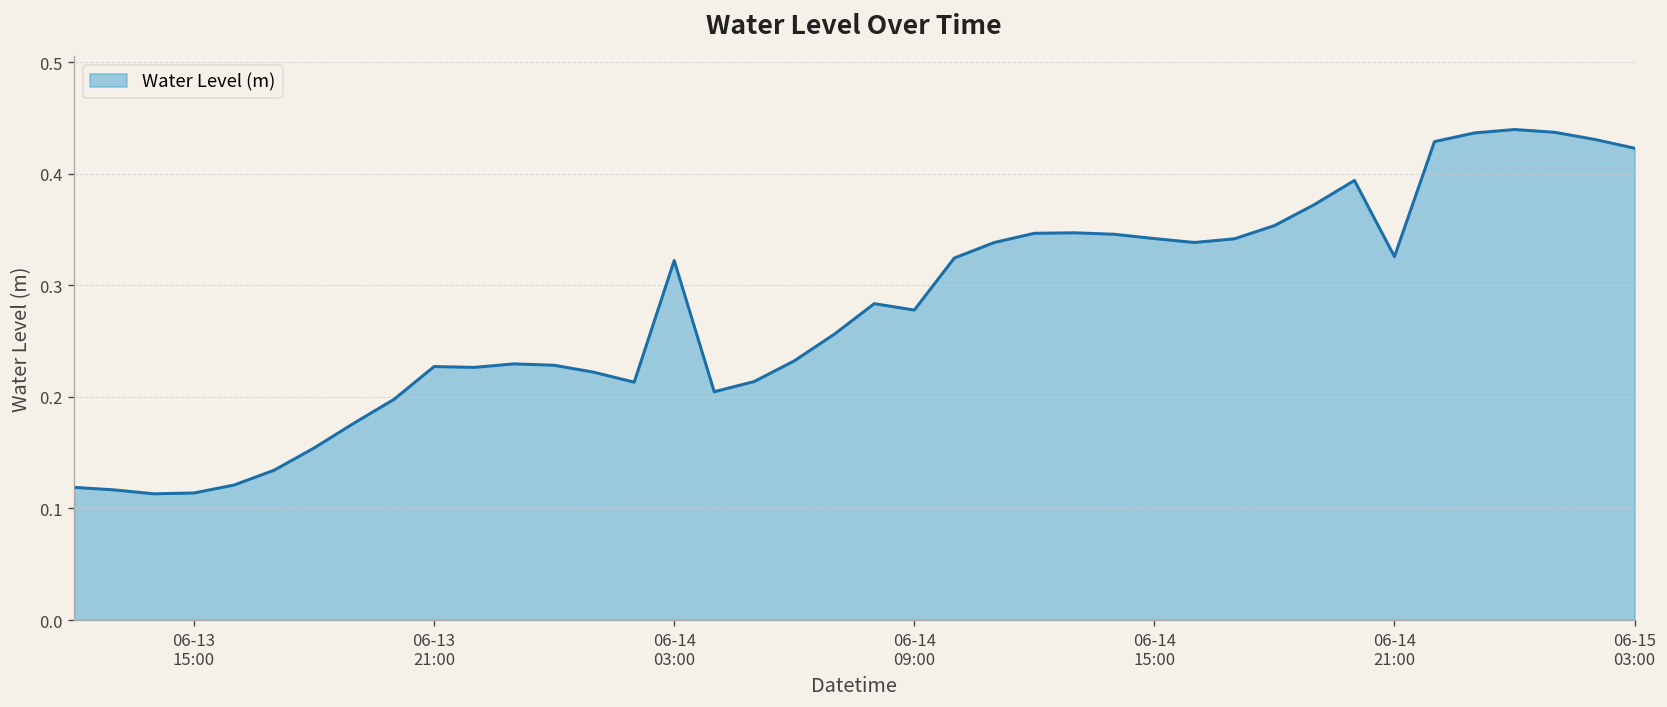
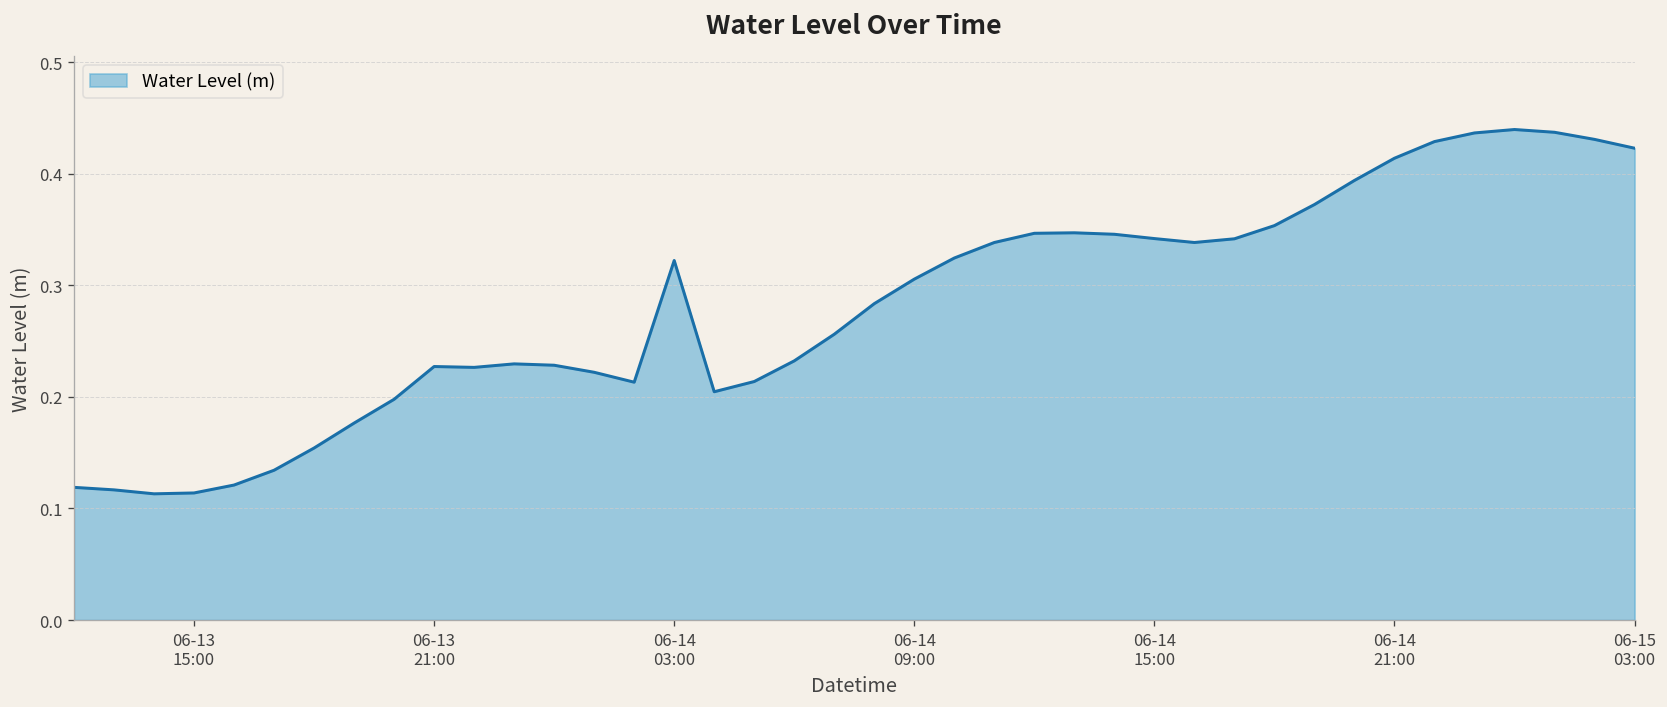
06-14 09:00: 0.28 -> 0.31
06-14 21:00: 0.33 -> 0.41
